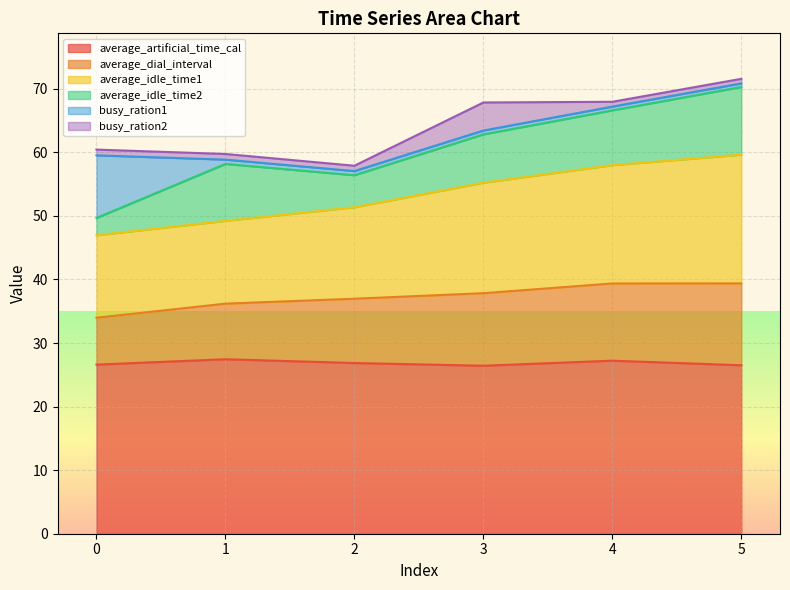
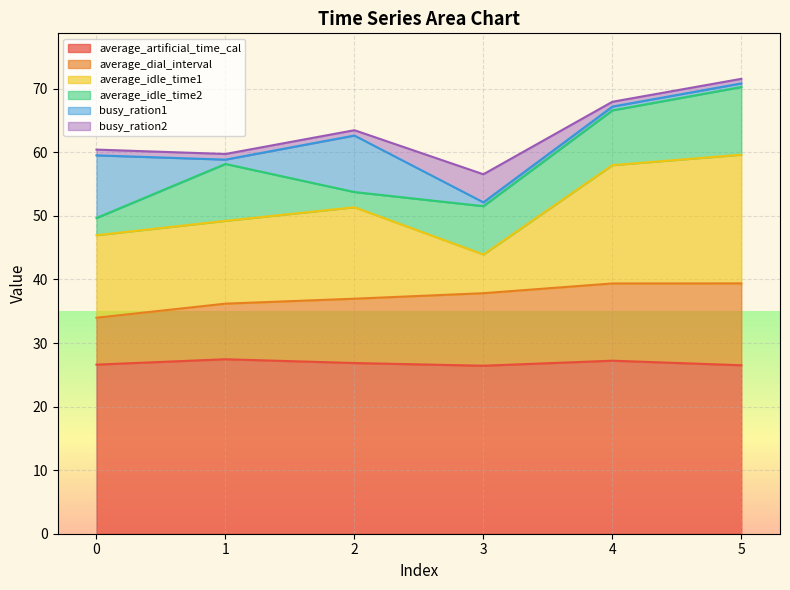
average_idle_time2, 2: 5 -> 2
busy_ration1, 2: 1 -> 9
average_idle_time1, 3: 17 -> 6
